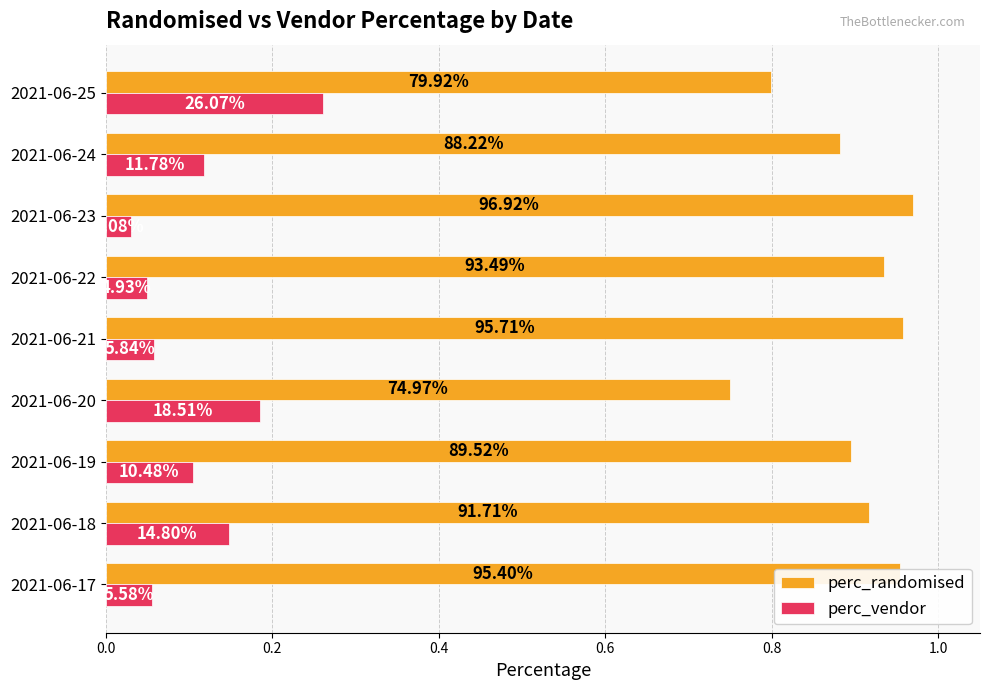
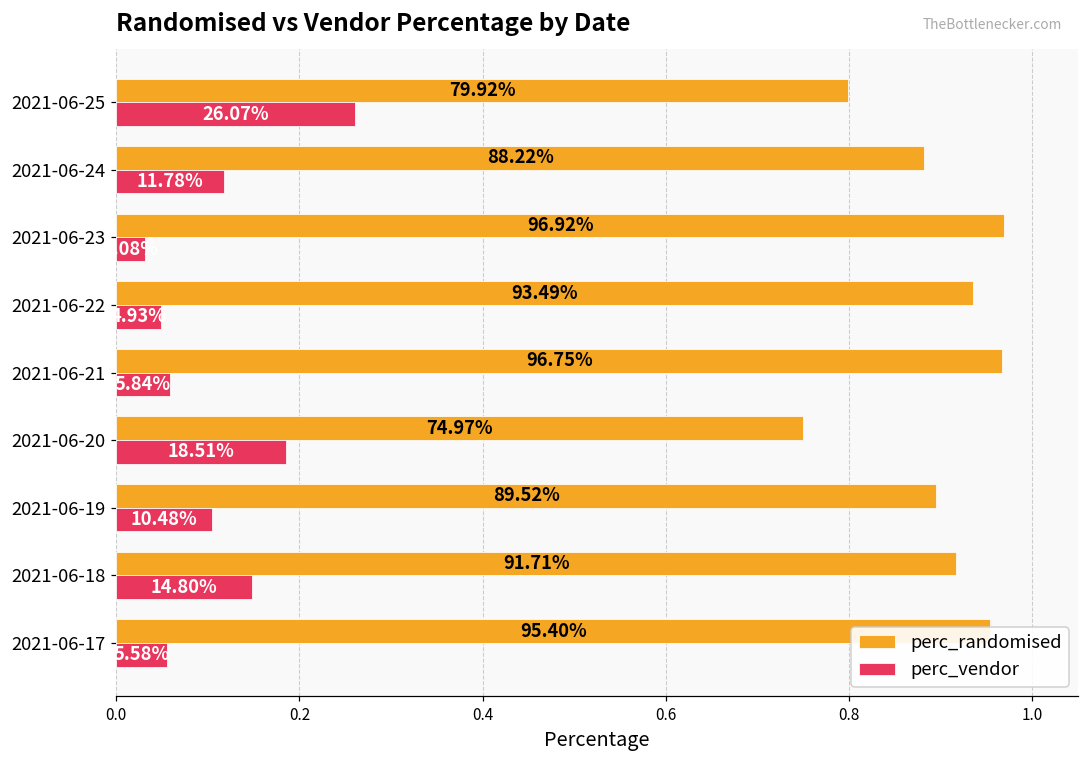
perc_randomised, 2021-06-21: 95.71% -> 96.75%
